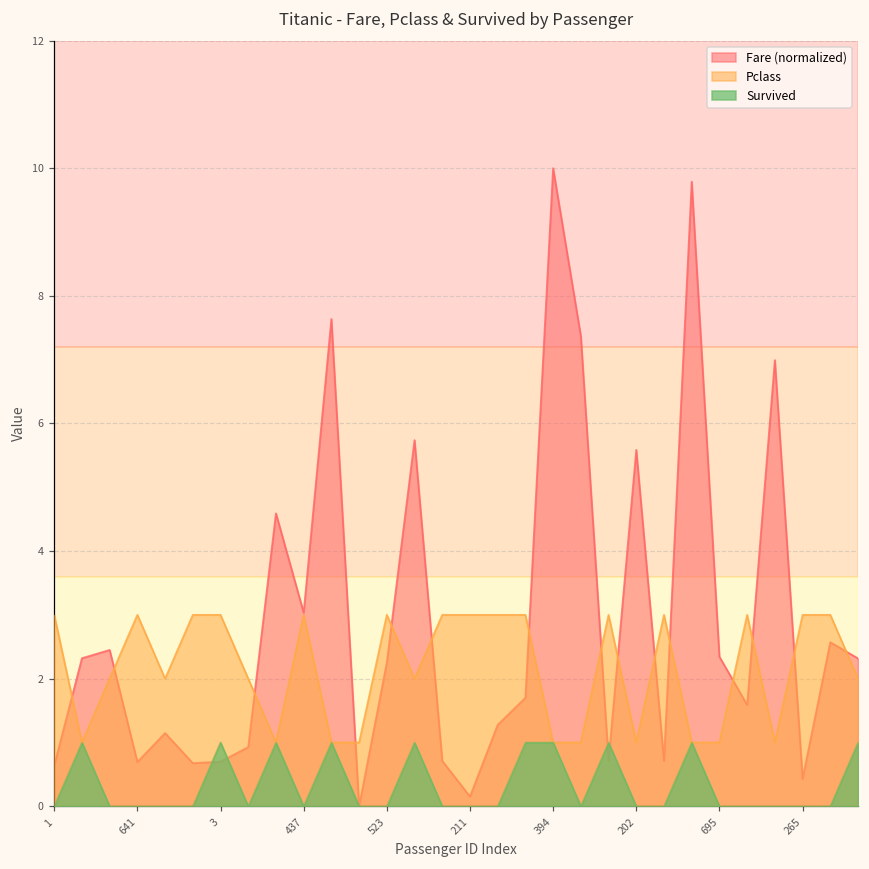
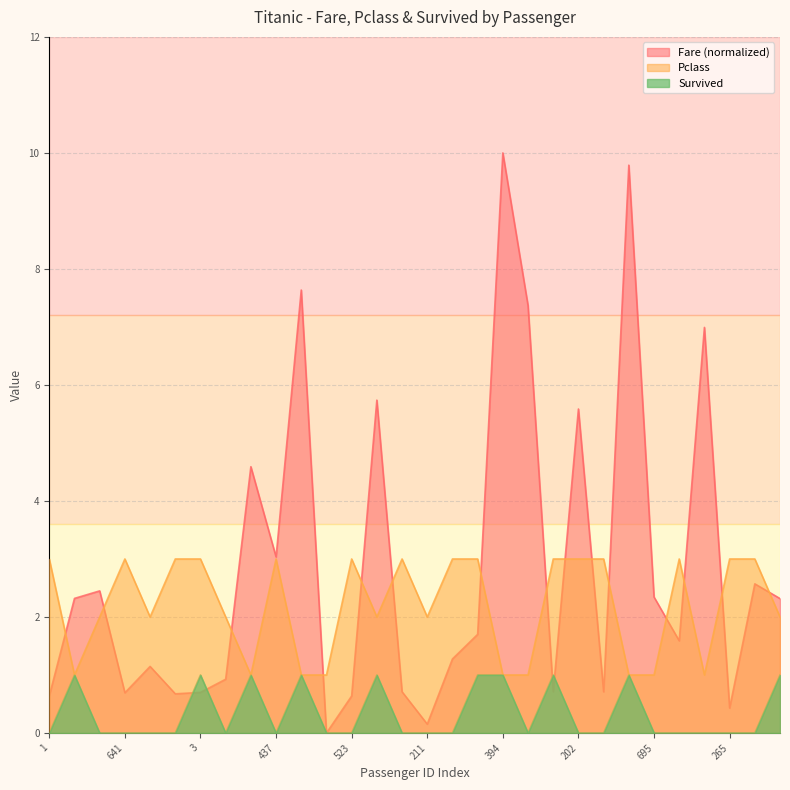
Fare (normalized), 523: 2.3 -> 0.6
Pclass, 211: 3 -> 2
Pclass, 202: 1 -> 3
